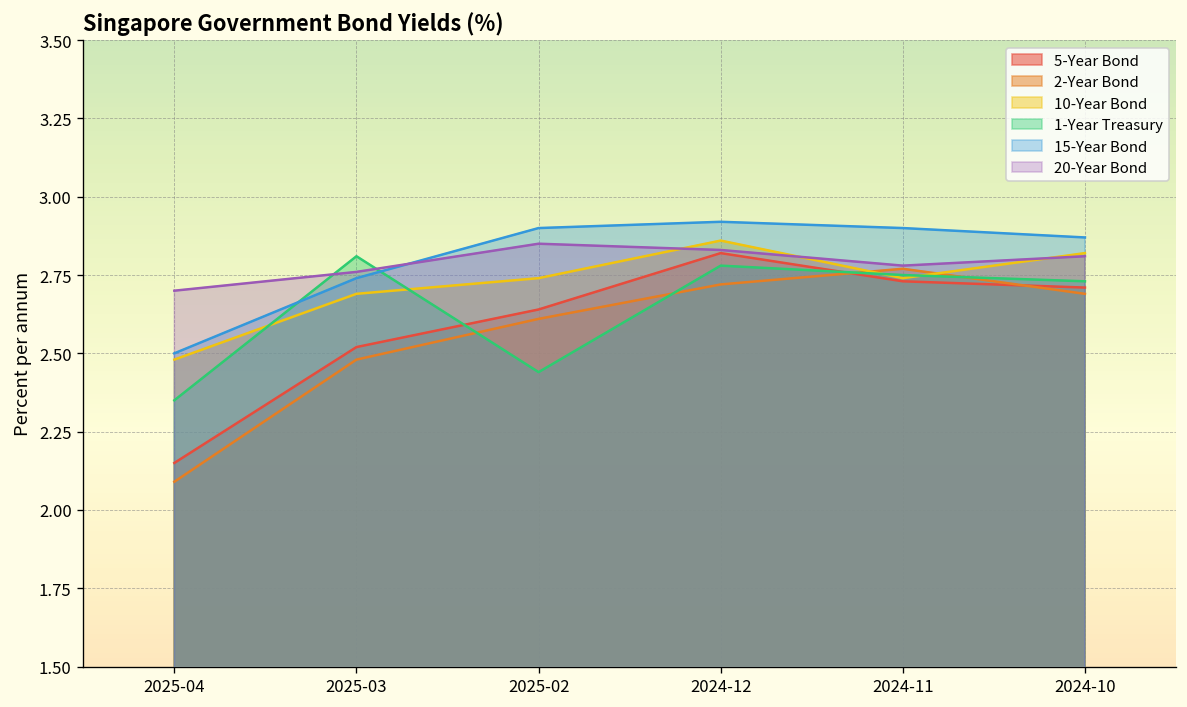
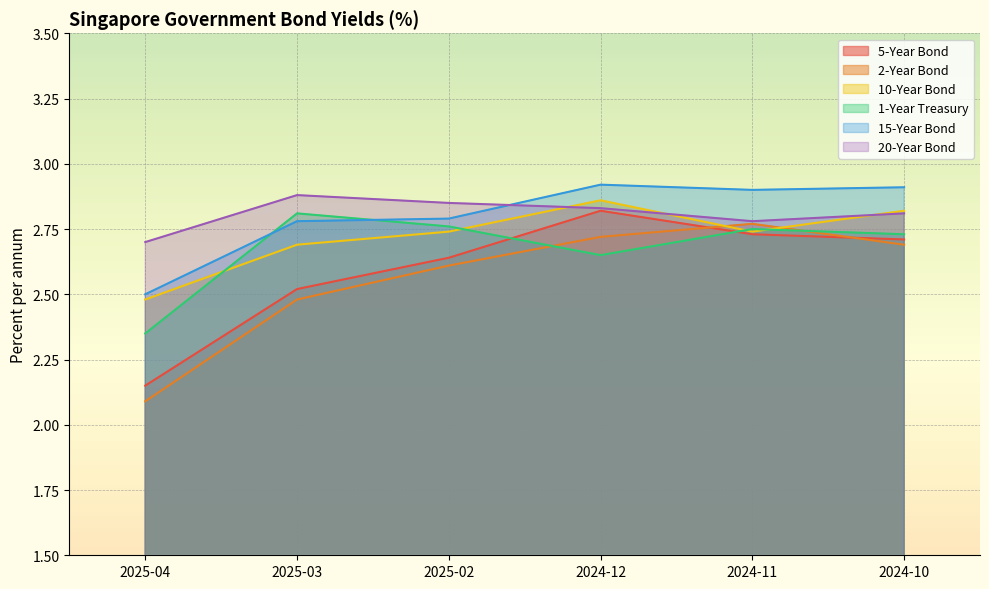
15-Year Bond, 2025-03: 2.74 -> 2.78
20-Year Bond, 2025-03: 2.76 -> 2.88
1-Year Treasury, 2025-02: 2.44 -> 2.76
15-Year Bond, 2025-02: 2.90 -> 2.79
1-Year Treasury, 2024-12: 2.78 -> 2.65
15-Year Bond, 2024-10: 2.87 -> 2.91
